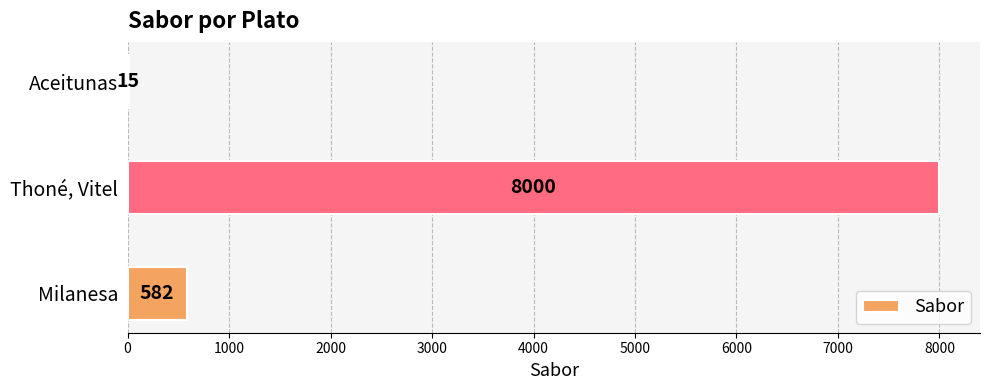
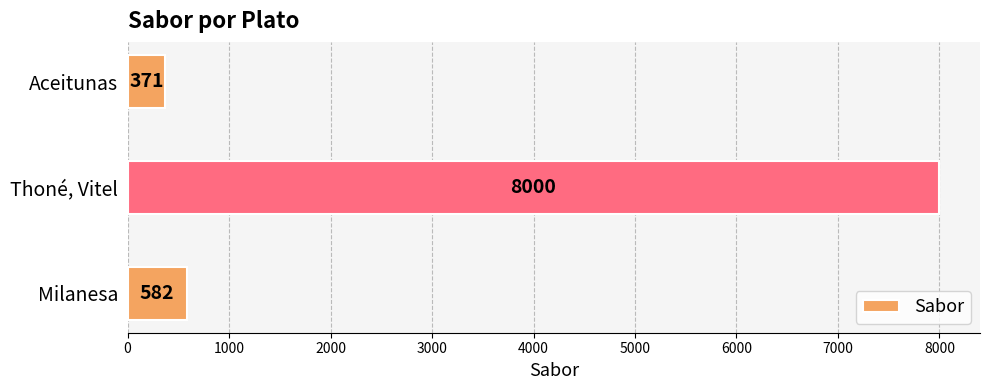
Aceitunas: 15 -> 371
